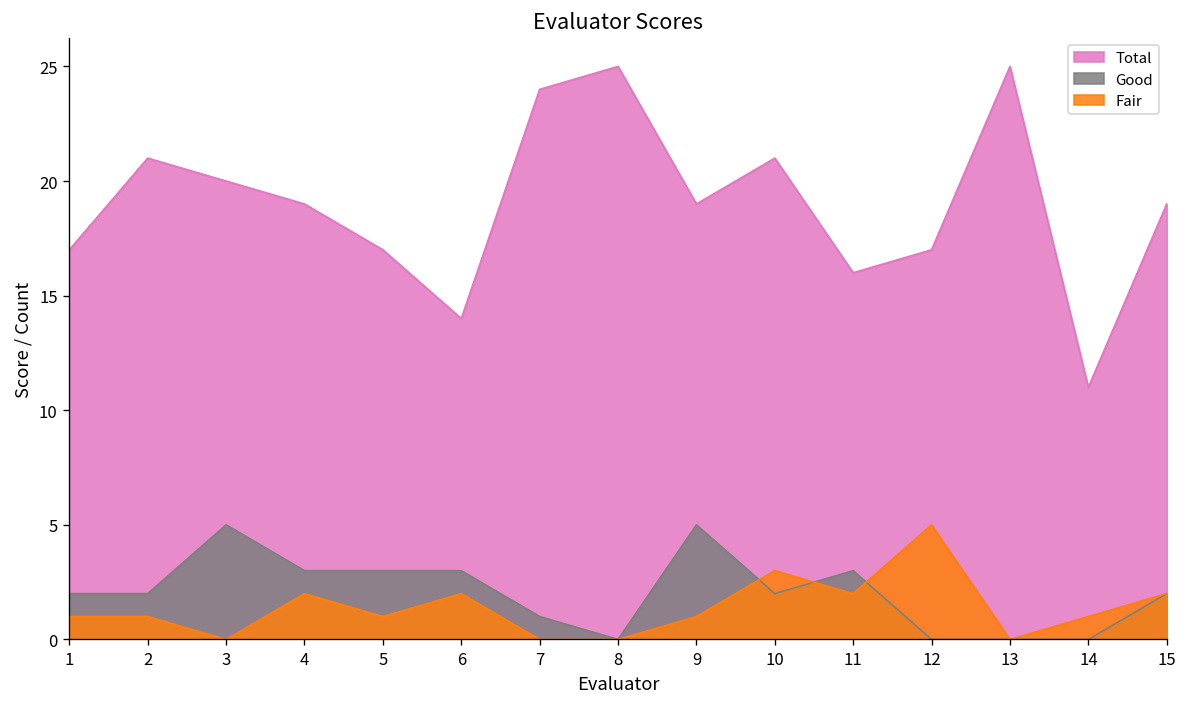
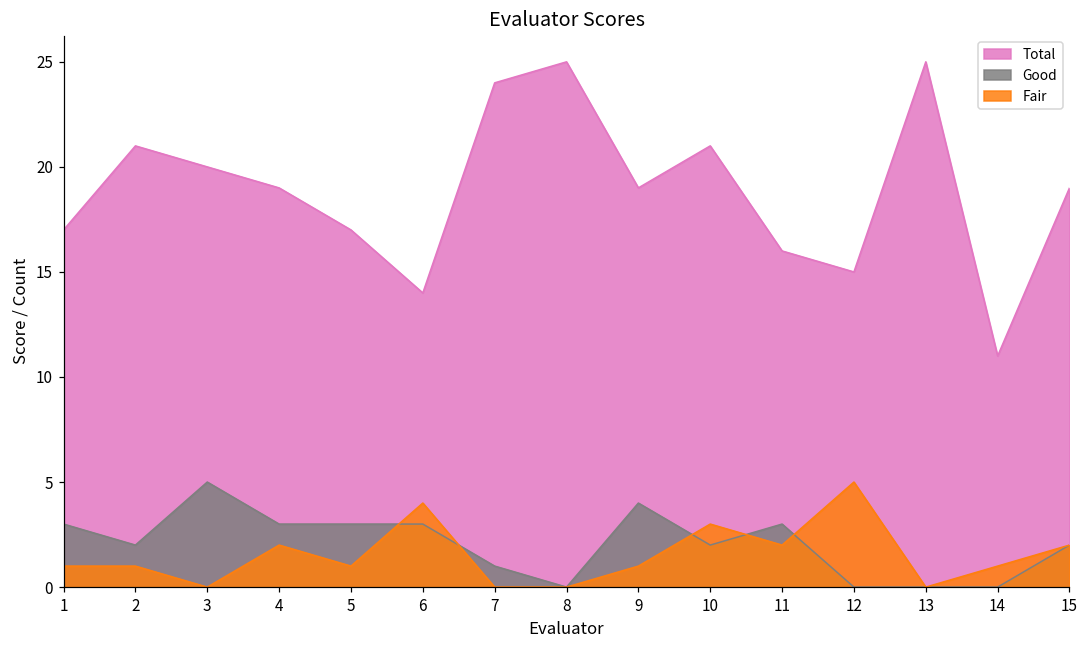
Good, 1: 2 -> 3
Fair, 6: 2 -> 4
Good, 9: 5 -> 4
Total, 12: 17 -> 15
